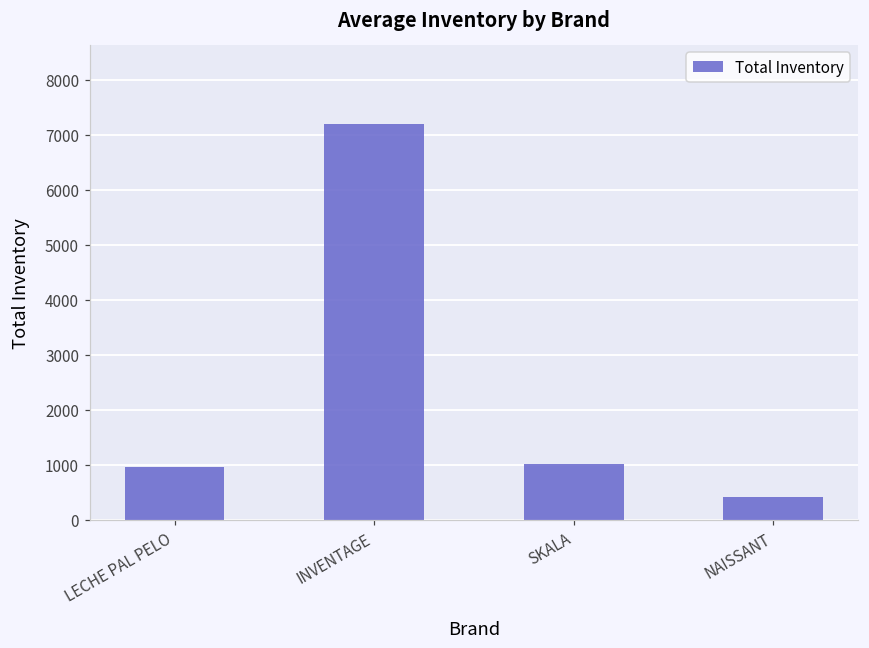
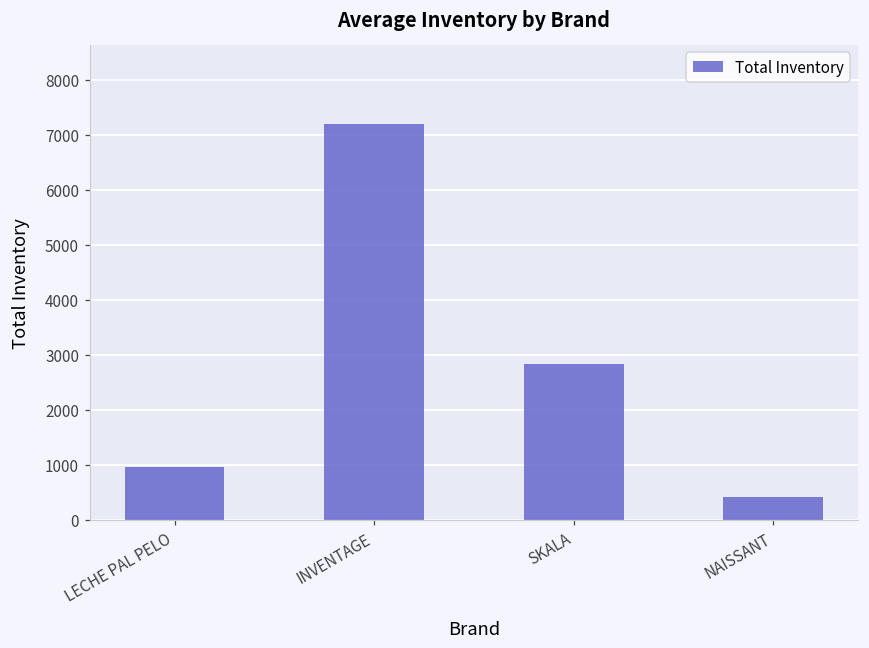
SKALA: 1000 -> 2800
